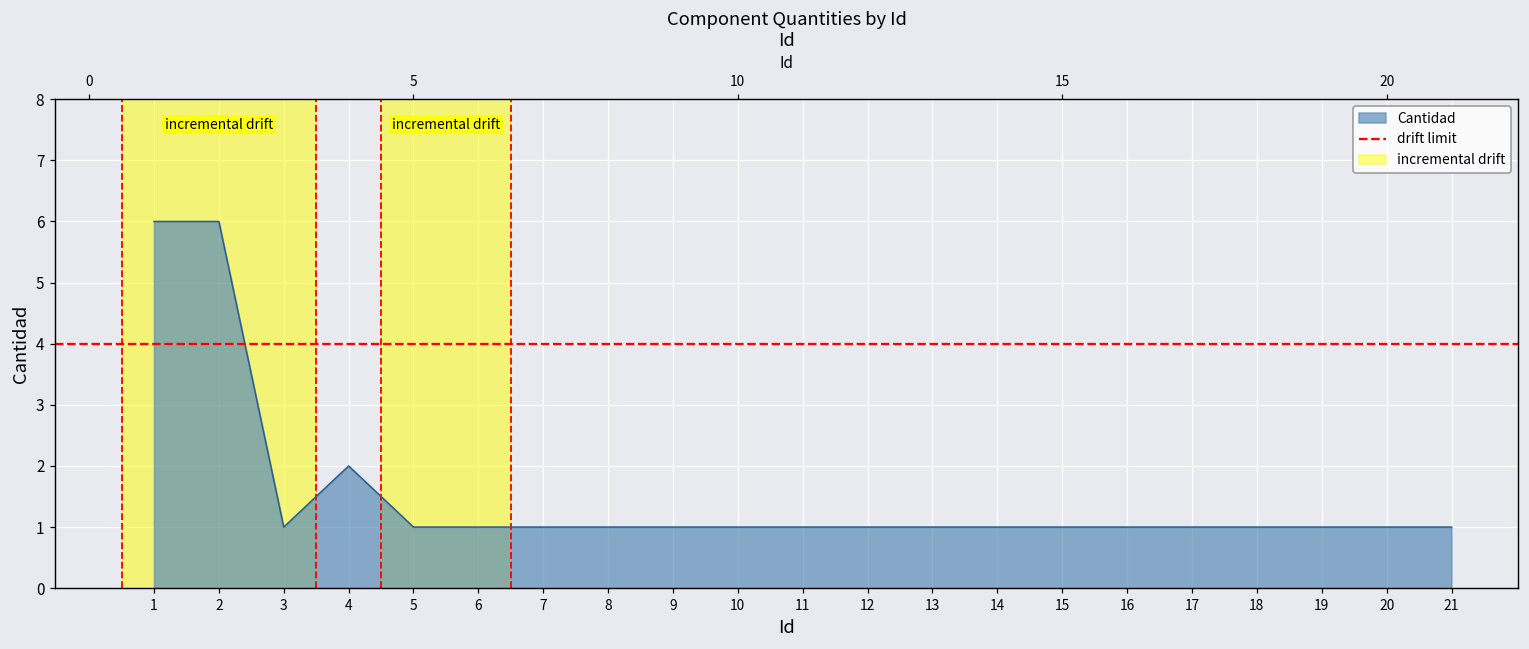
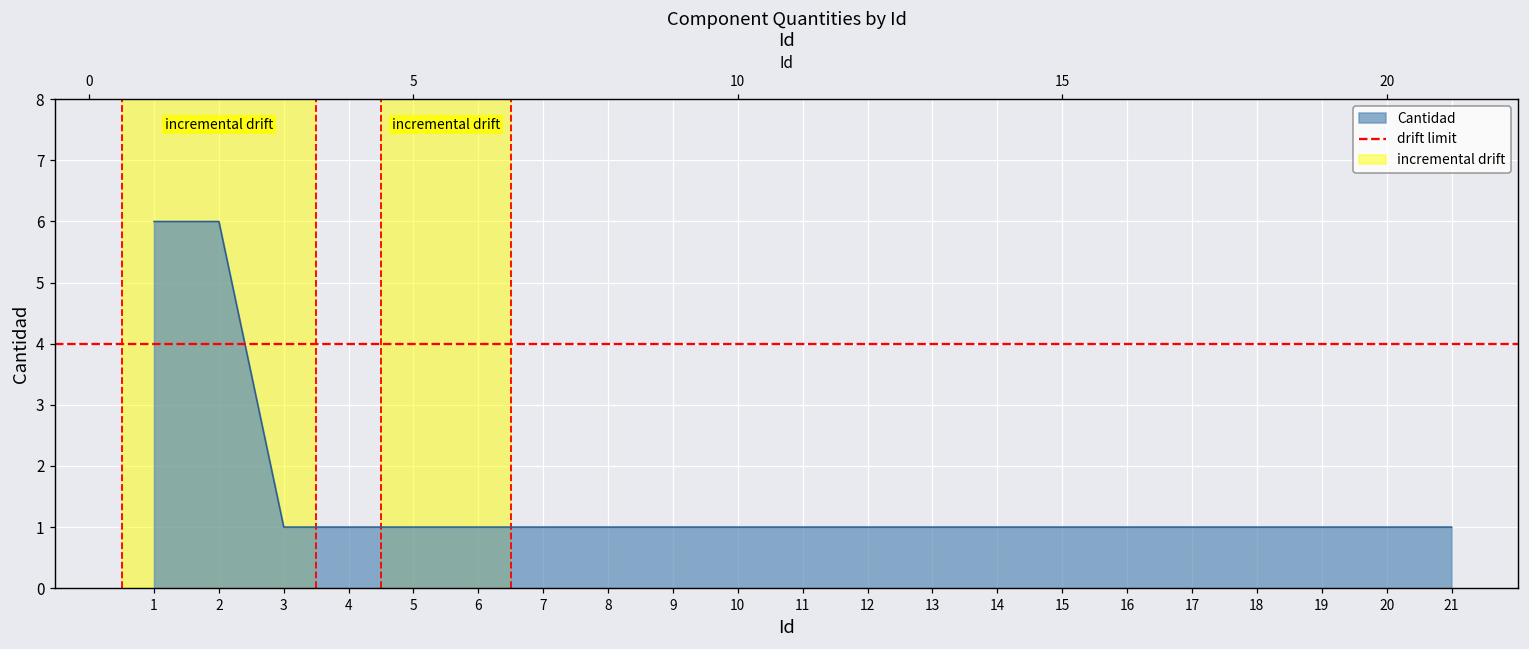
4: 2 -> 1
